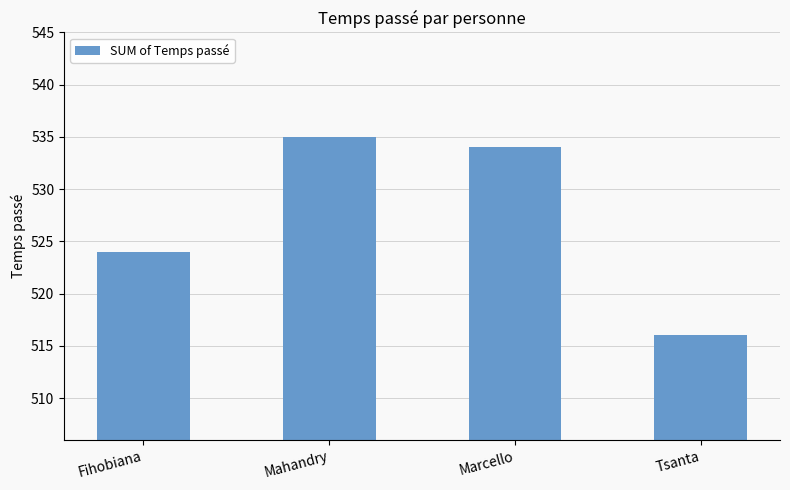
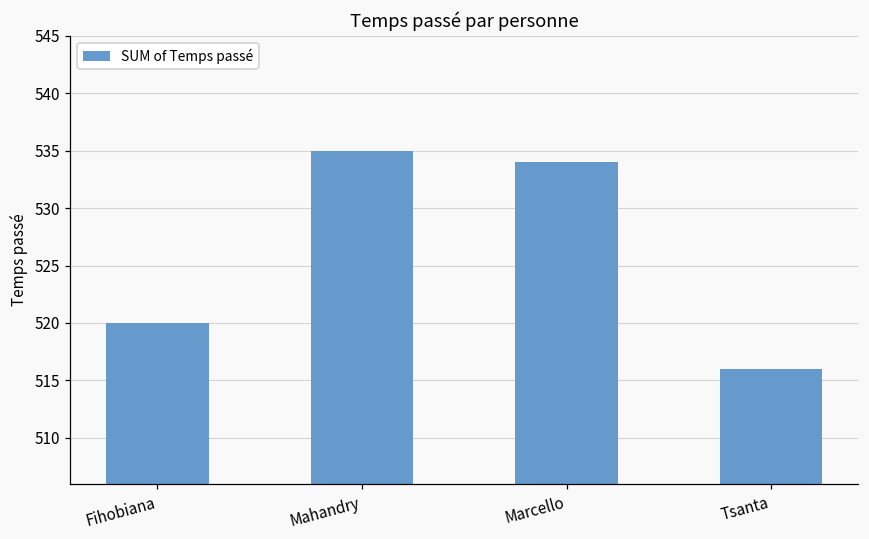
Fihobiana: 524 -> 520
